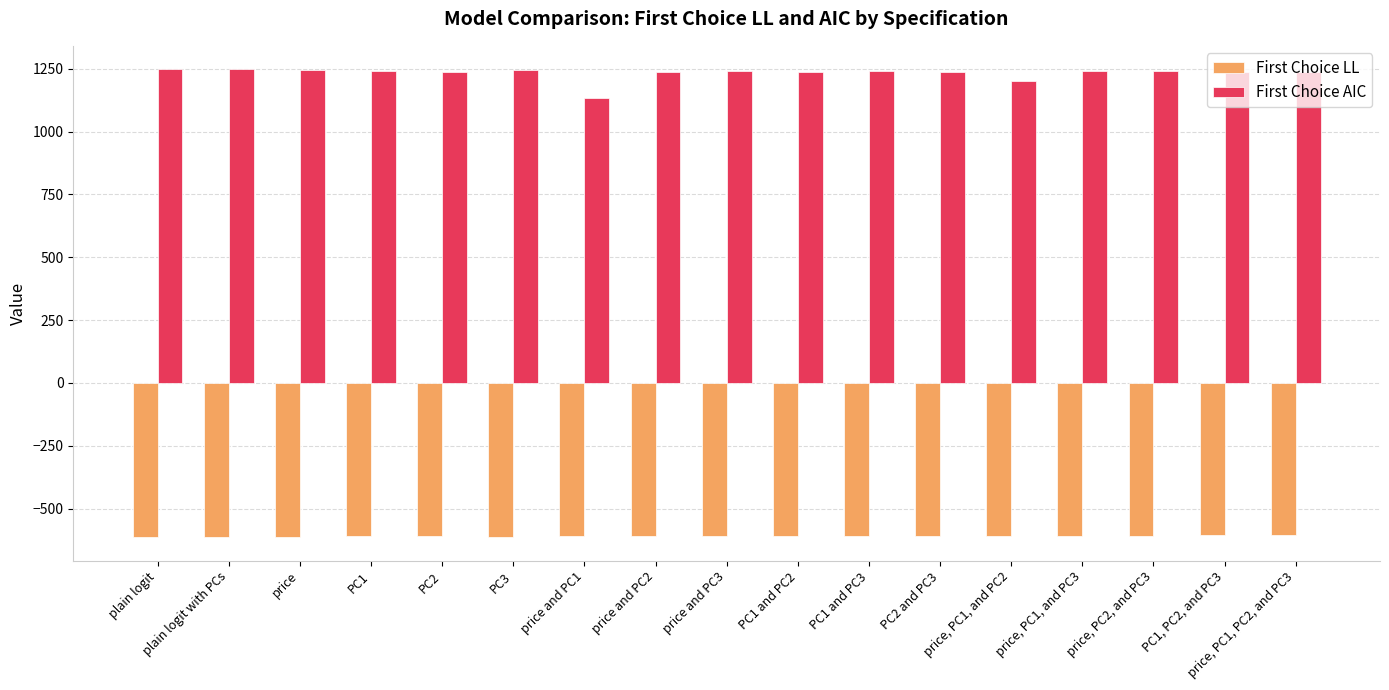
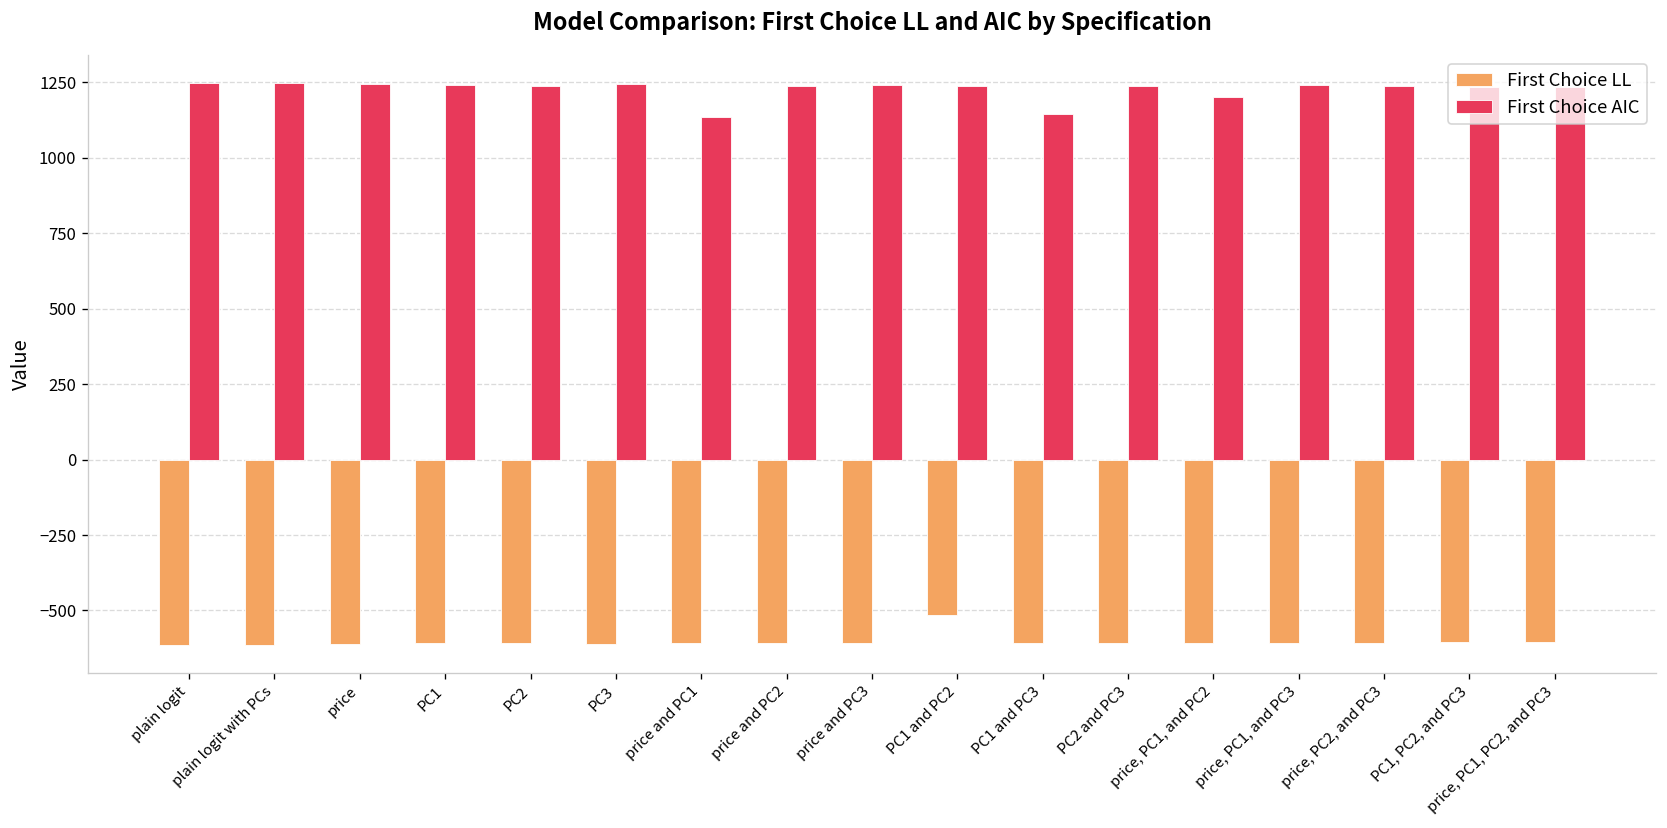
First Choice LL, PC1 and PC2: -610 -> -520
First Choice AIC, PC1 and PC3: 1240 -> 1140
